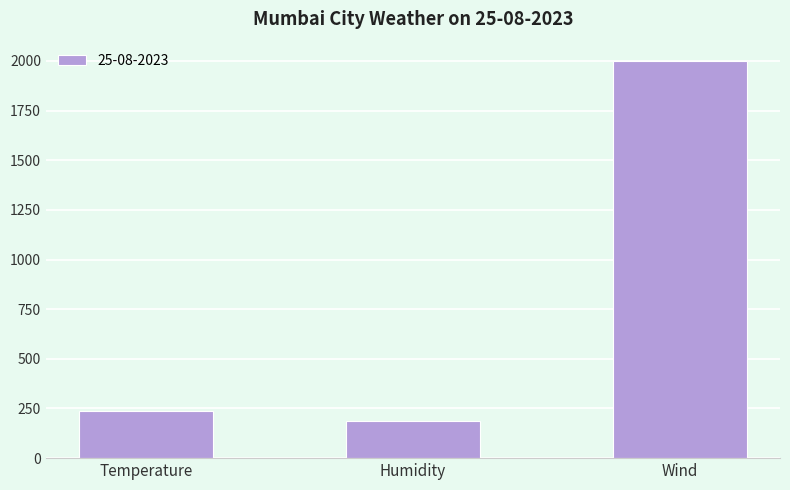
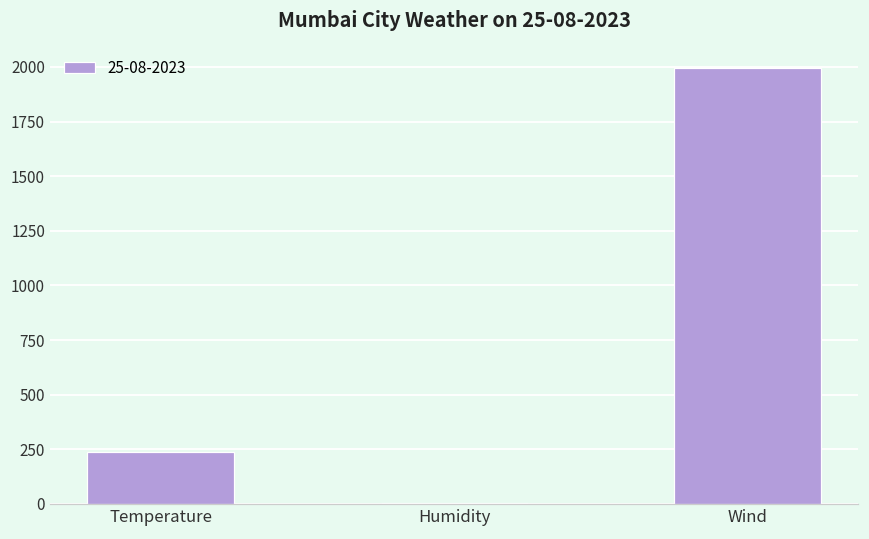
Humidity: 190 -> 10
